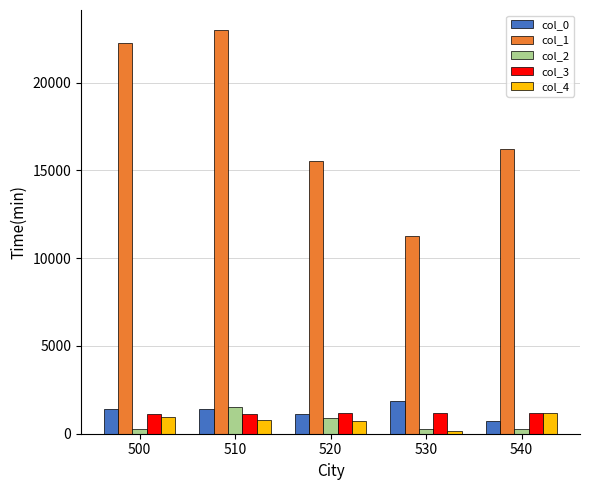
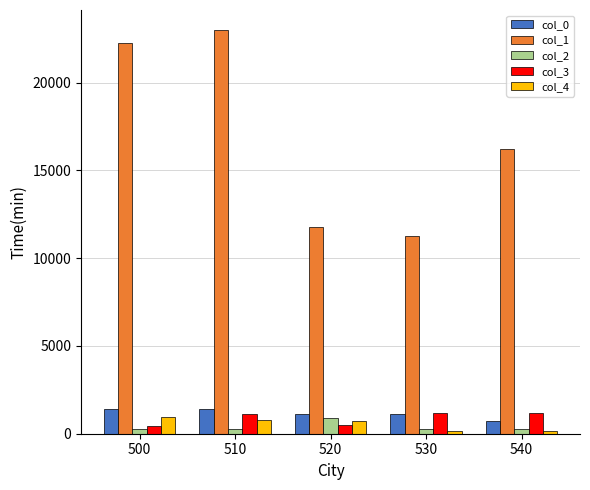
col_3, 500: 1100 -> 400
col_2, 510: 1500 -> 200
col_1, 520: 15500 -> 11800
col_3, 520: 1200 -> 500
col_0, 530: 1900 -> 1100
col_4, 540: 1200 -> 200
